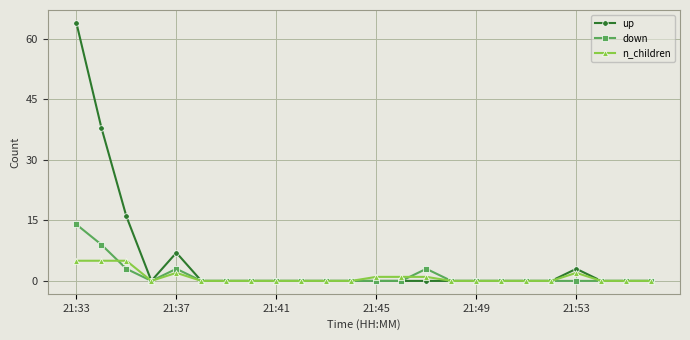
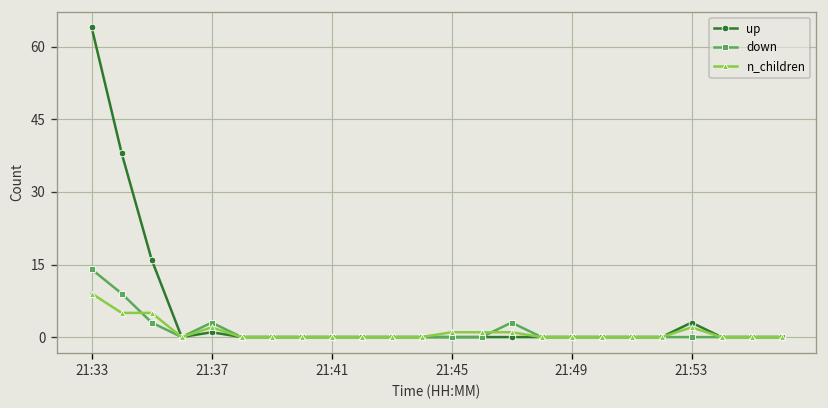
n_children, 21:33: 5 -> 9
up, 21:37: 7 -> 1
